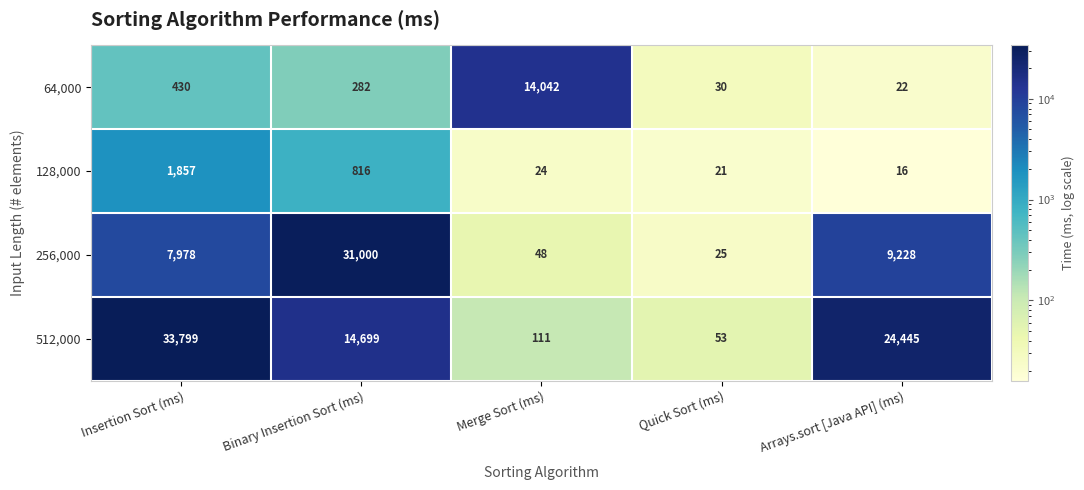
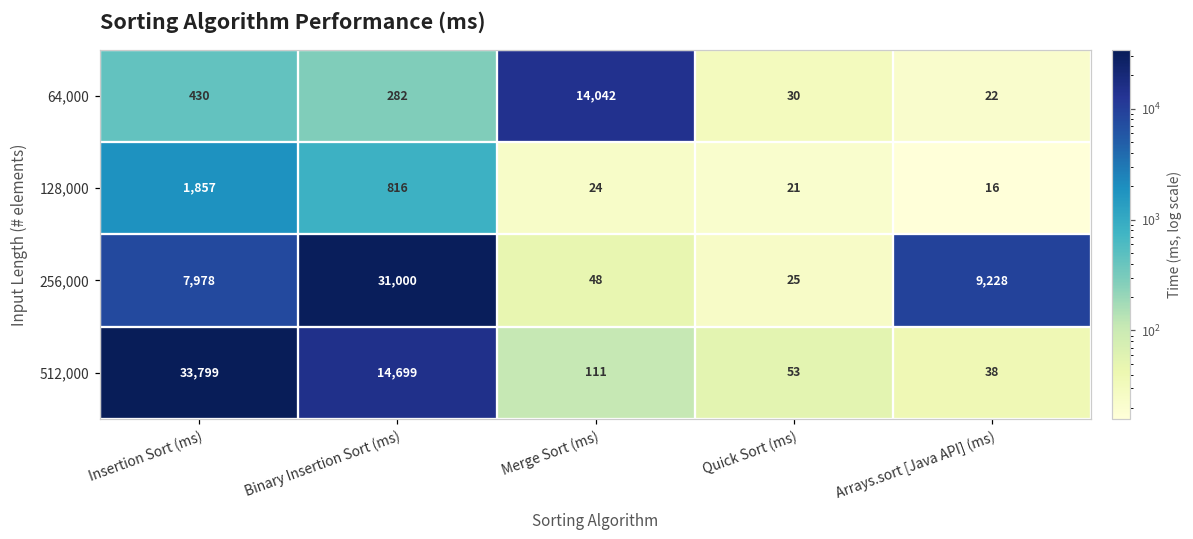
512,000, Arrays.sort [Java API] (ms): 24,445 -> 38
